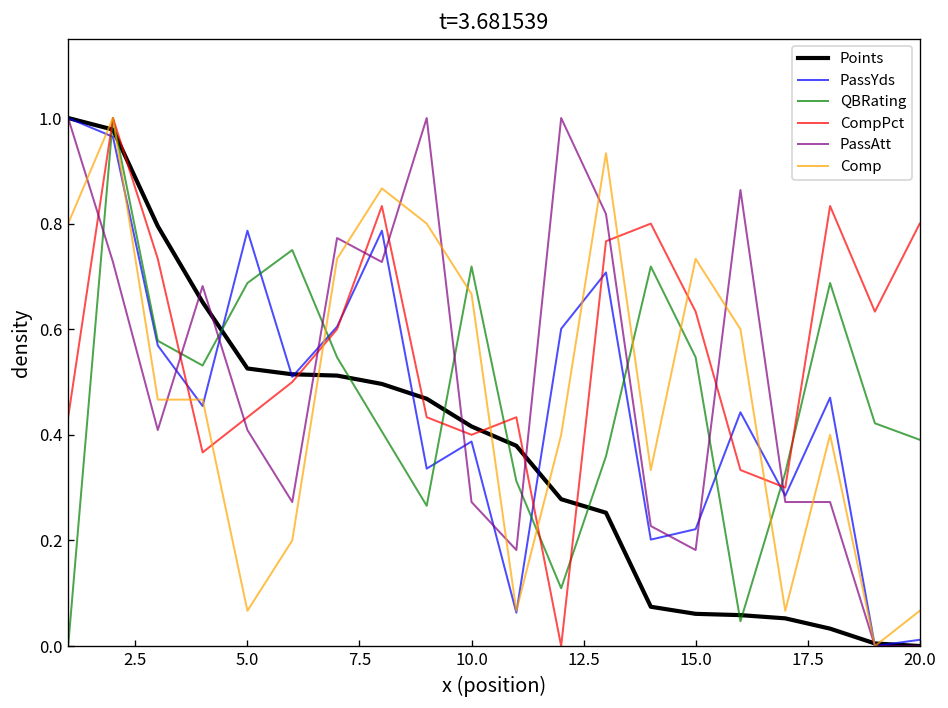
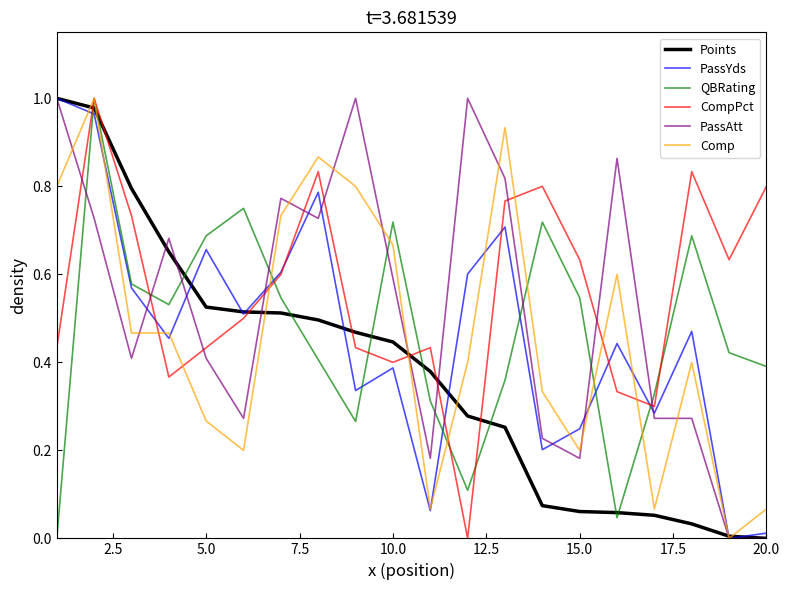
PassYds, 5.0: 0.79 -> 0.66
Comp, 5.0: 0.07 -> 0.27
Points, 10.0: 0.42 -> 0.45
PassAtt, 10.0: 0.27 -> 0.59
PassYds, 15.0: 0.22 -> 0.25
Comp, 15.0: 0.73 -> 0.20
